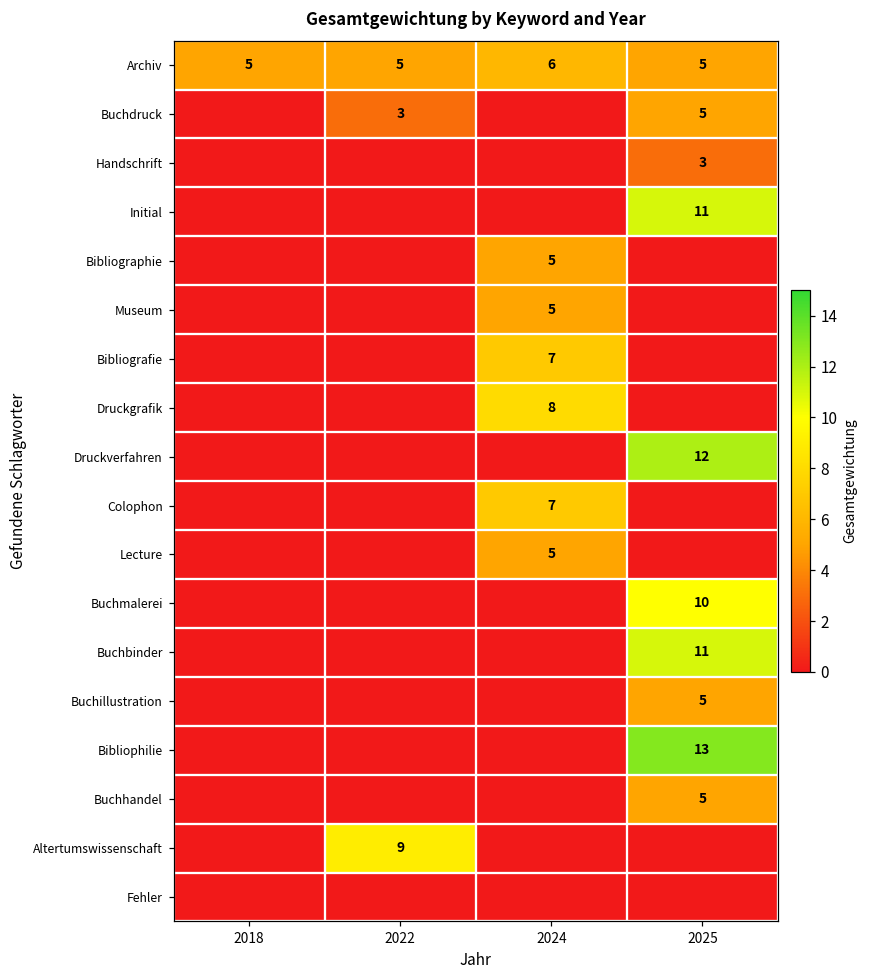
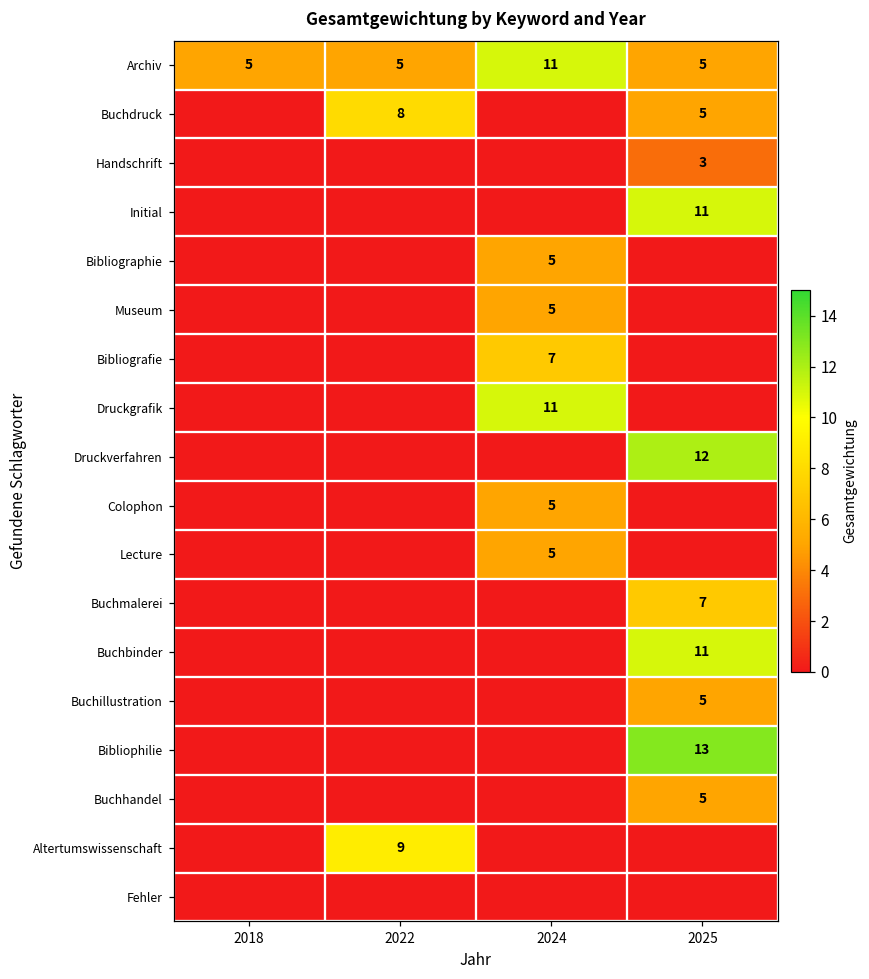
Archiv, 2024: 6 -> 11
Buchdruck, 2022: 3 -> 8
Druckgrafik, 2024: 8 -> 11
Colophon, 2024: 7 -> 5
Buchmalerei, 2025: 10 -> 7
